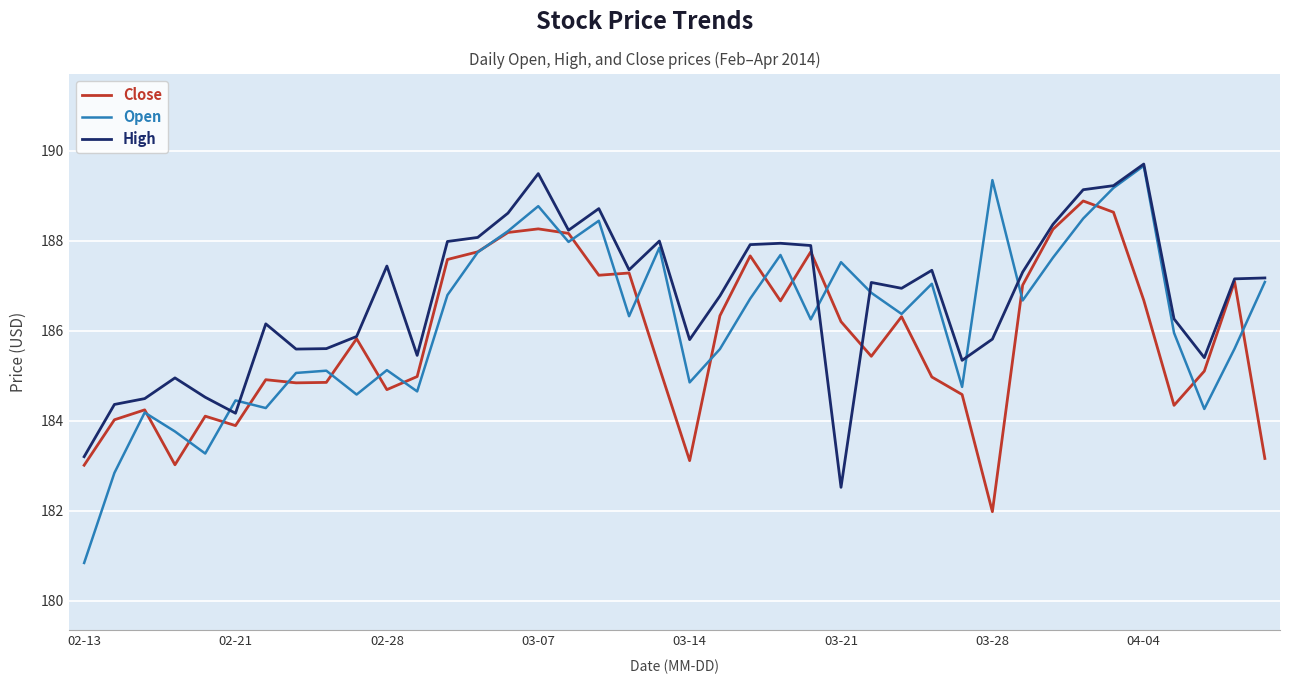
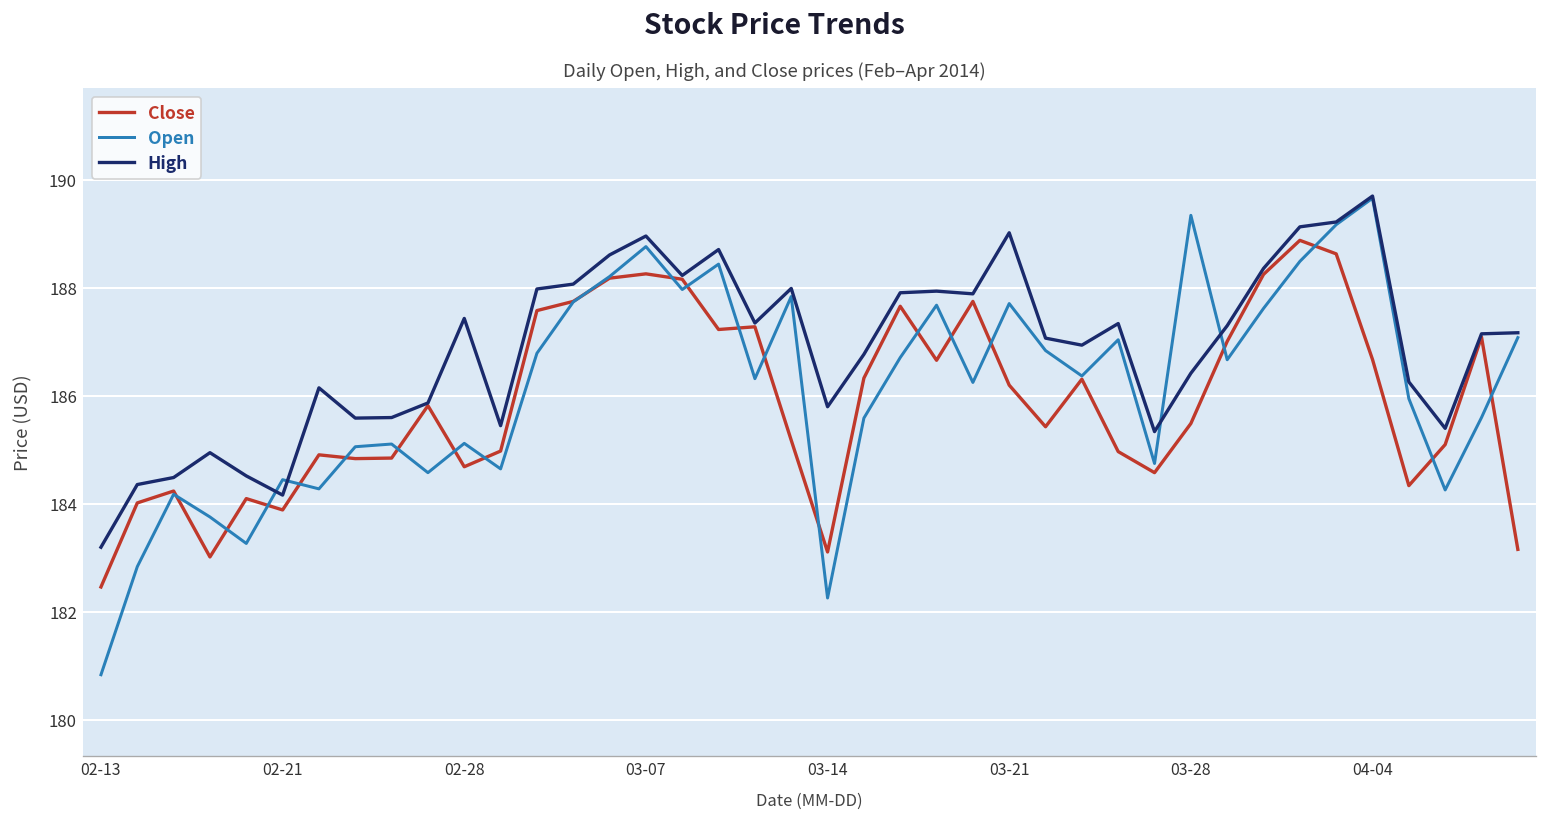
Close, 02-13: 183.0 -> 182.5
High, 03-07: 189.5 -> 189.0
Open, 03-14: 184.9 -> 182.3
Open, 03-21: 187.5 -> 187.7
High, 03-21: 182.5 -> 189.0
Close, 03-28: 182.0 -> 185.5
High, 03-28: 185.8 -> 186.4
